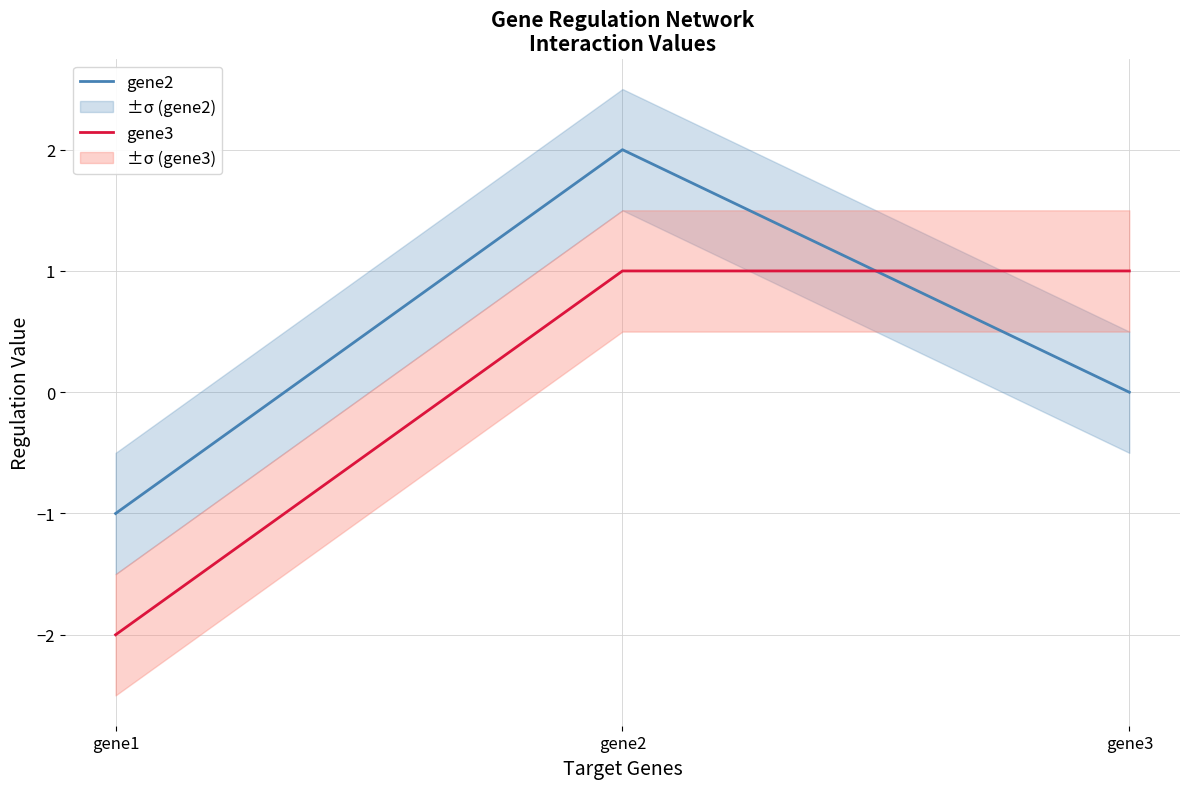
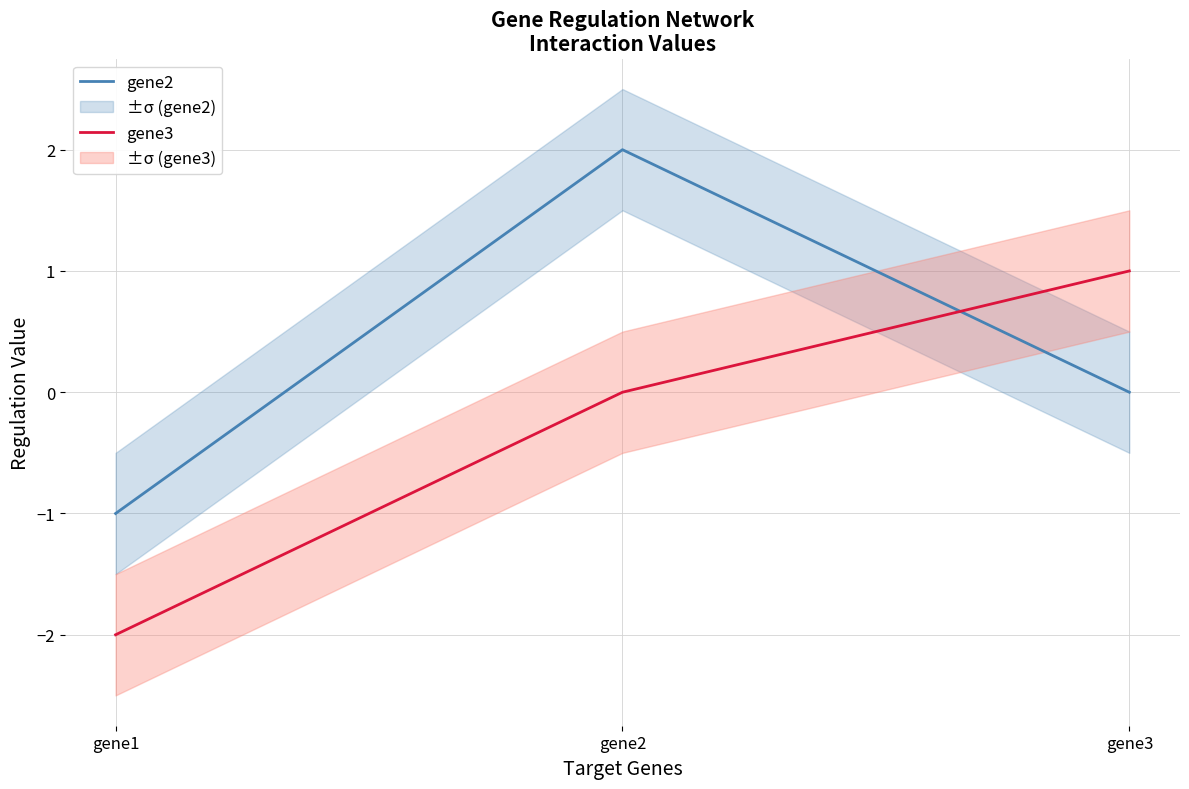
gene3, gene2: 1 -> 0
